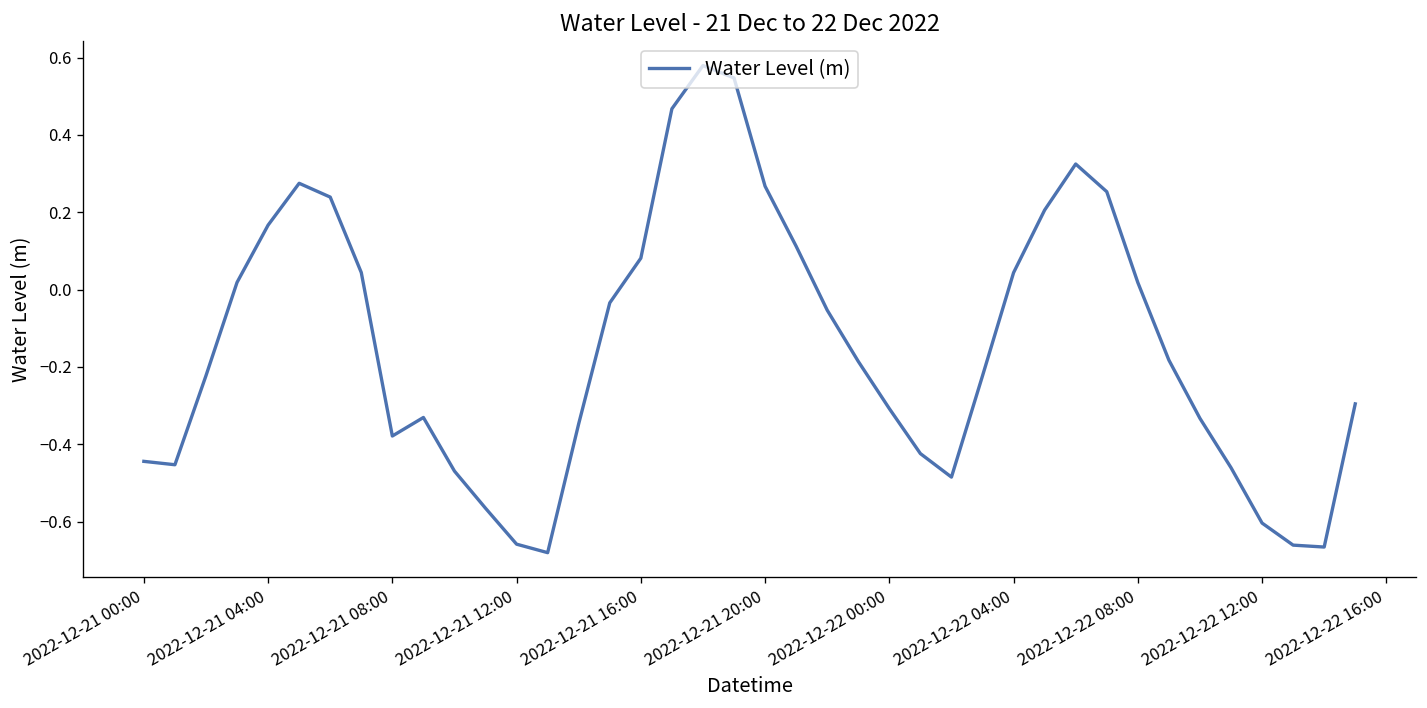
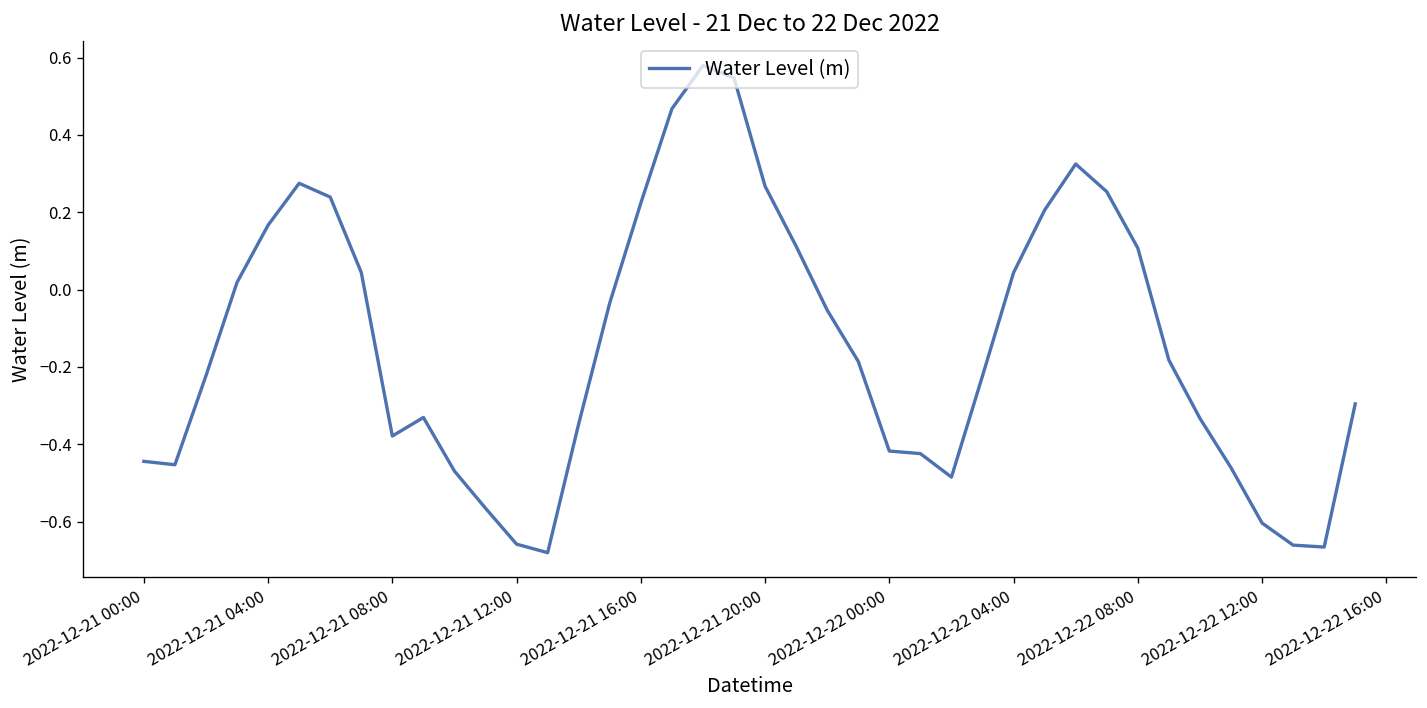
2022-12-21 16:00: 0.08 -> 0.22
2022-12-22 00:00: -0.31 -> -0.42
2022-12-22 08:00: 0.02 -> 0.11
